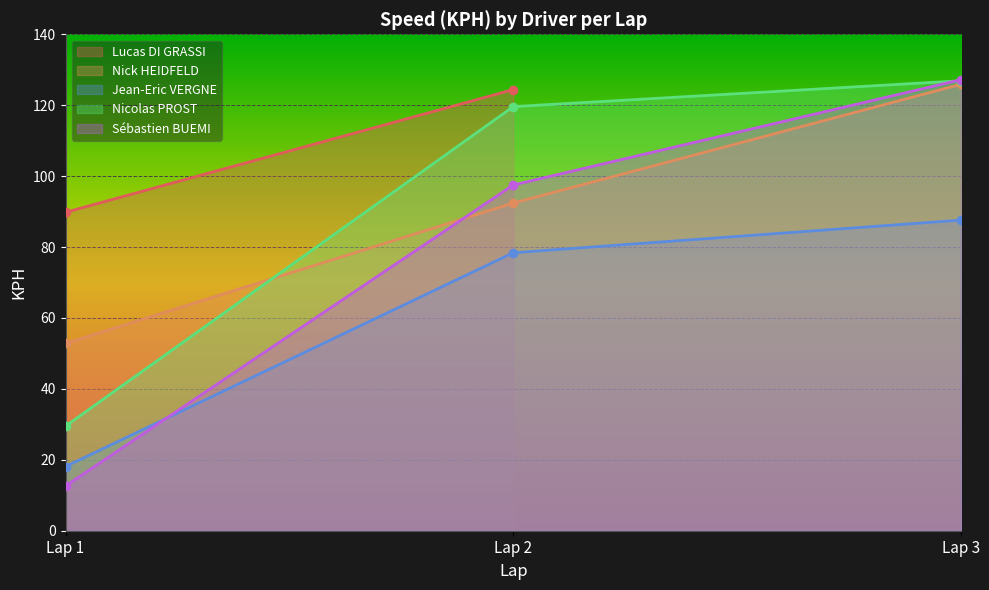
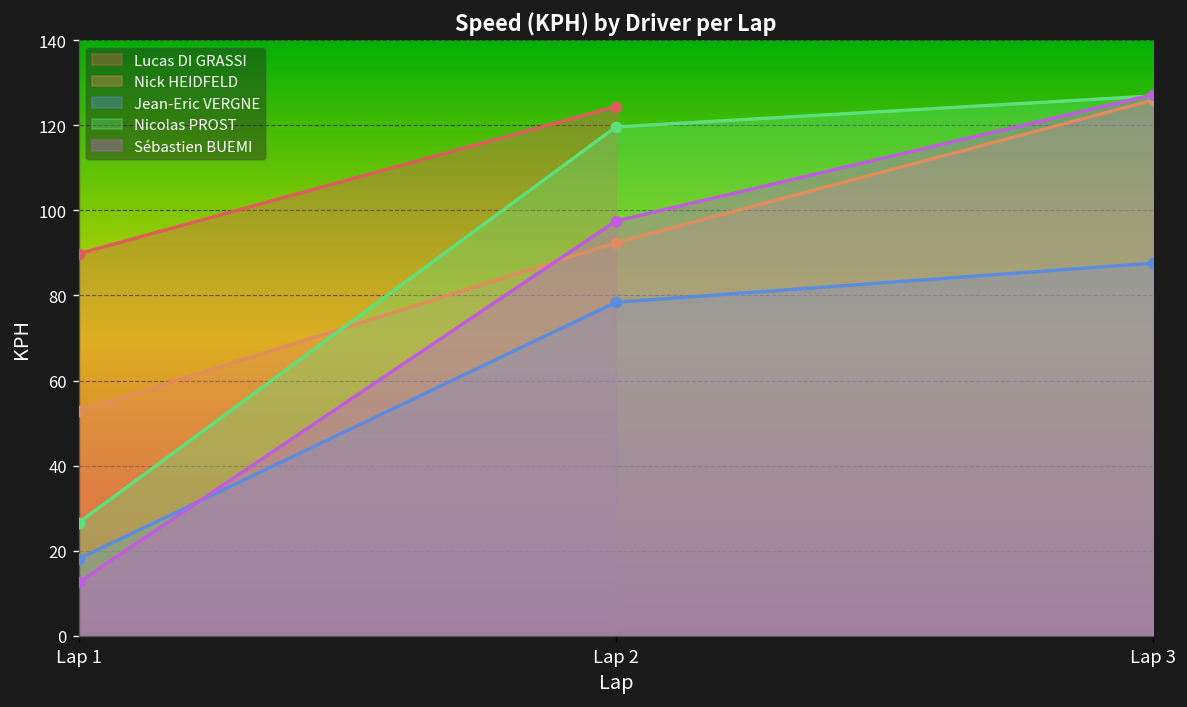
Nicolas PROST, Lap 1: 30 -> 27
